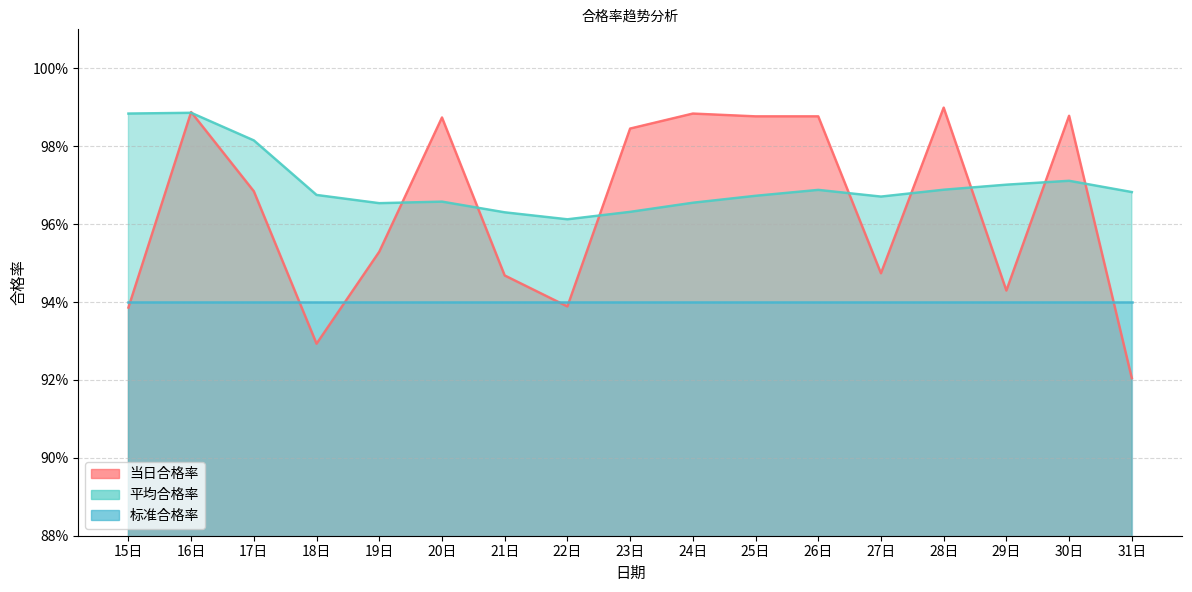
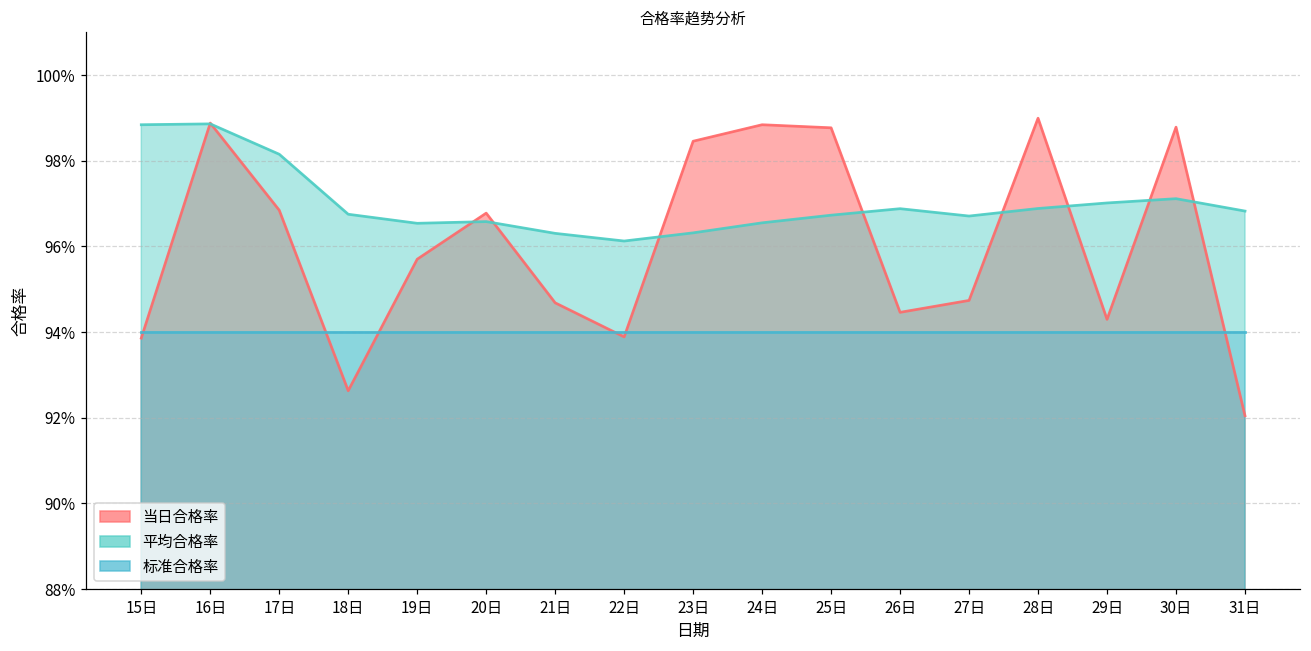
当日合格率, 18日: 92.9% -> 92.6%
当日合格率, 19日: 95.3% -> 95.7%
当日合格率, 20日: 98.7% -> 96.8%
当日合格率, 26日: 98.8% -> 94.5%
